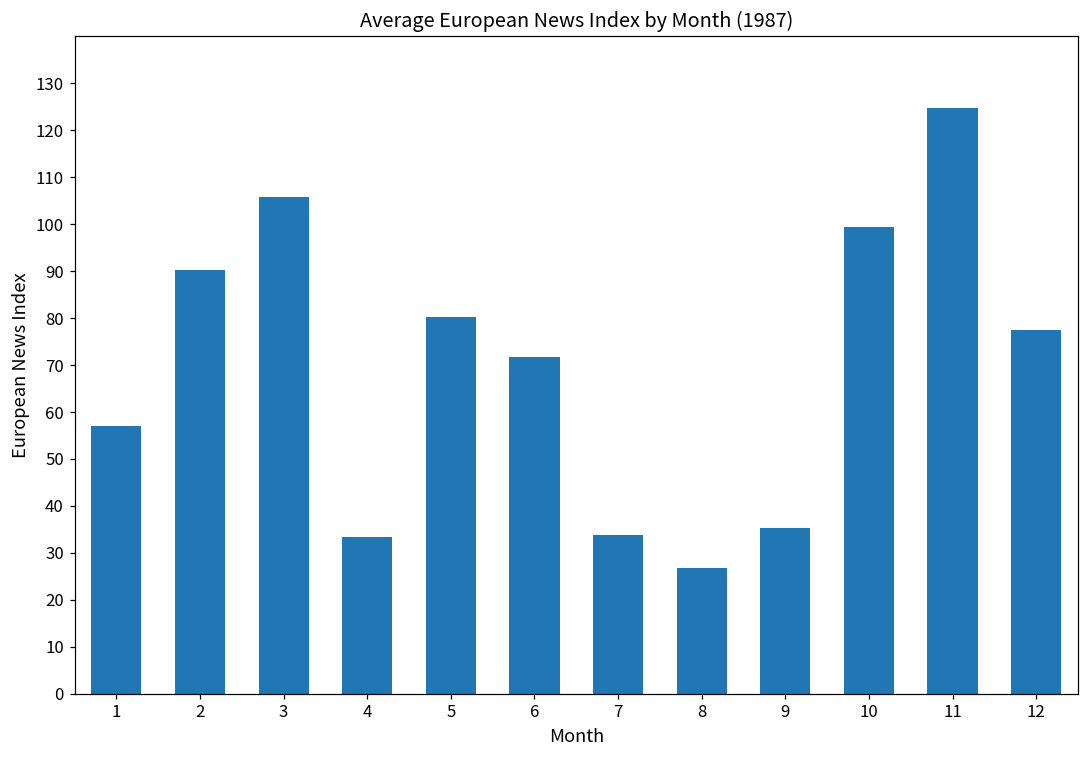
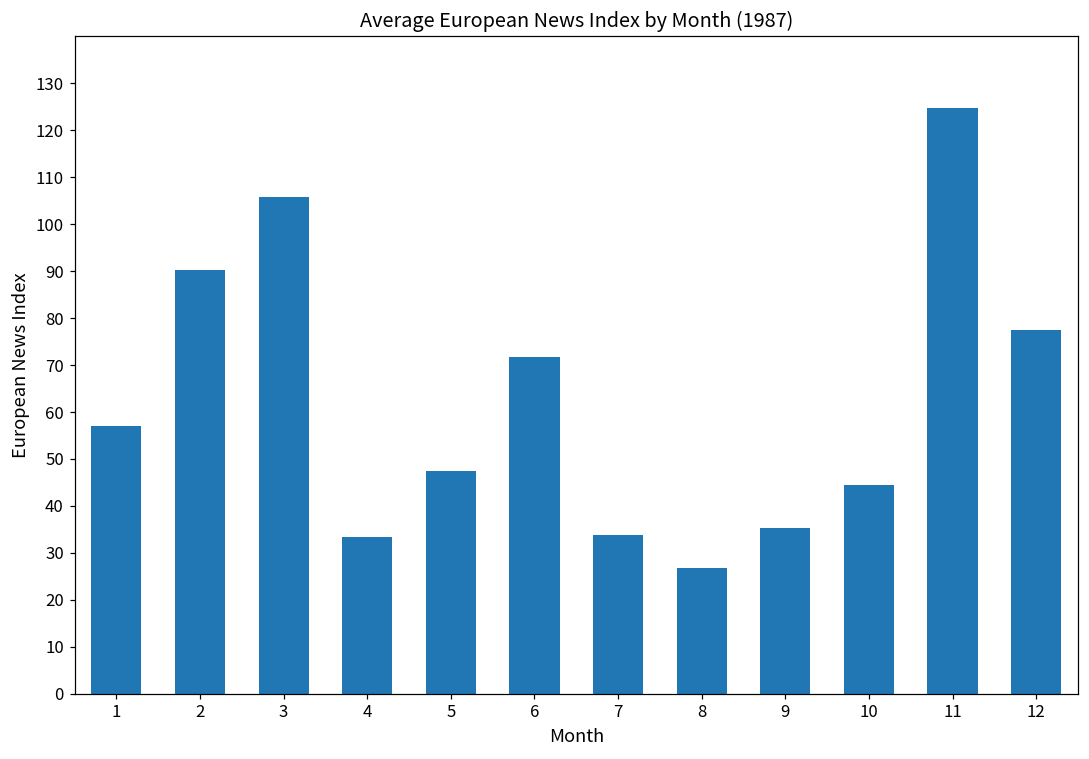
5: 80 -> 47
10: 99 -> 44
